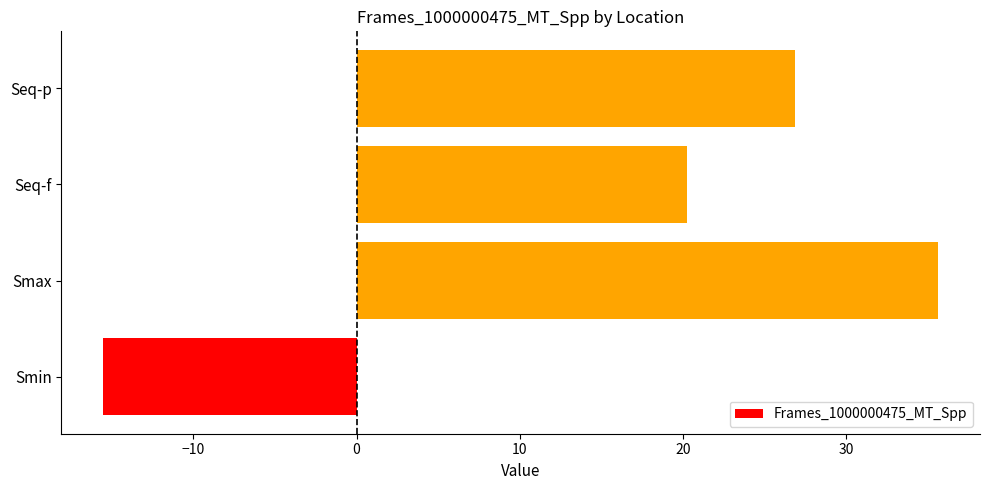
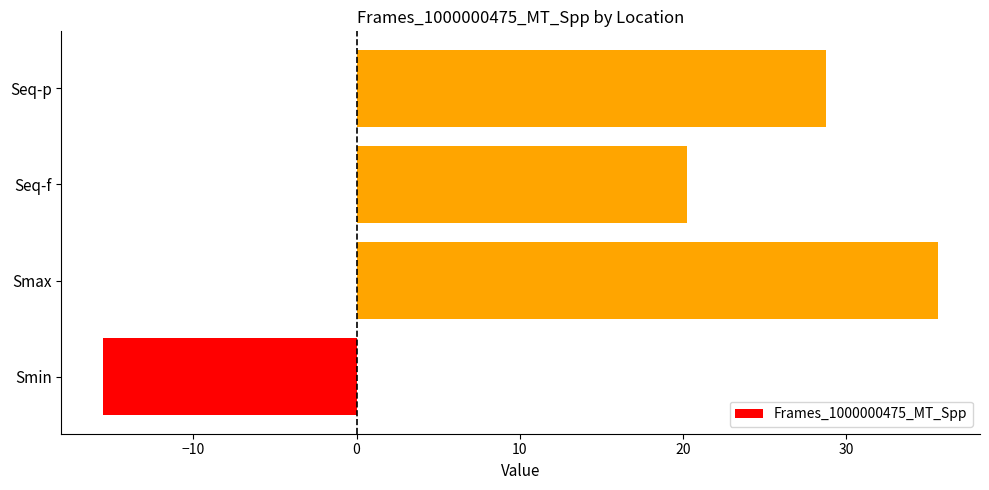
Seq-p: 26.8 -> 28.7
